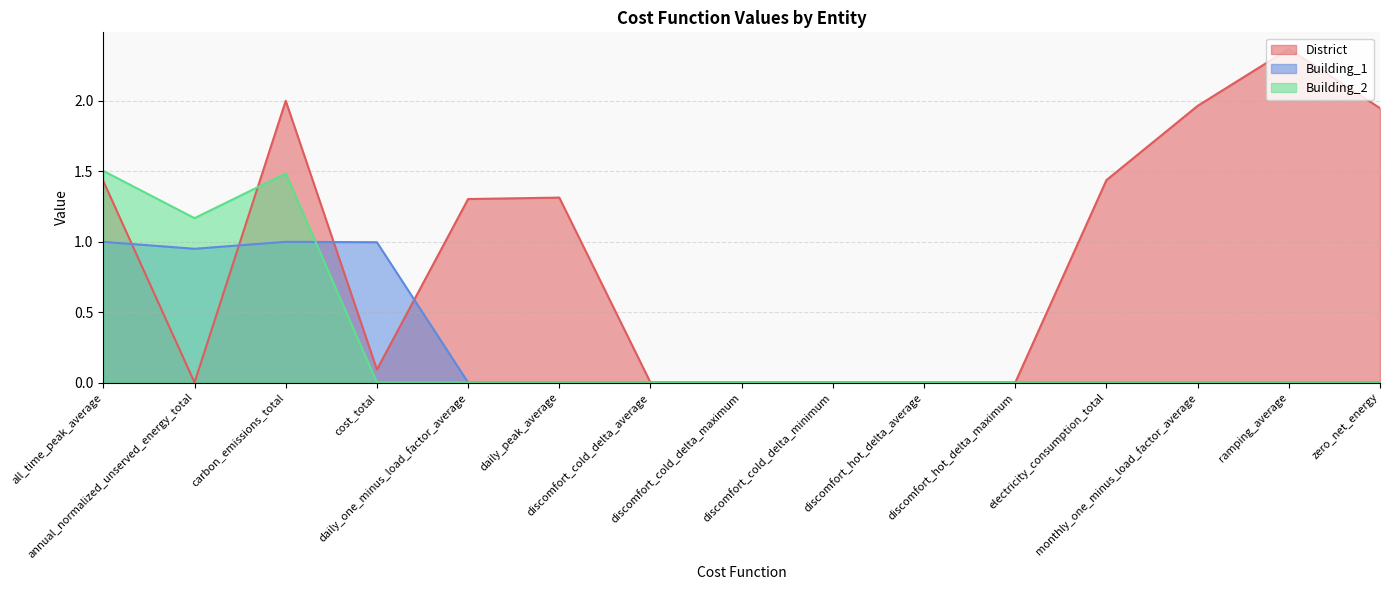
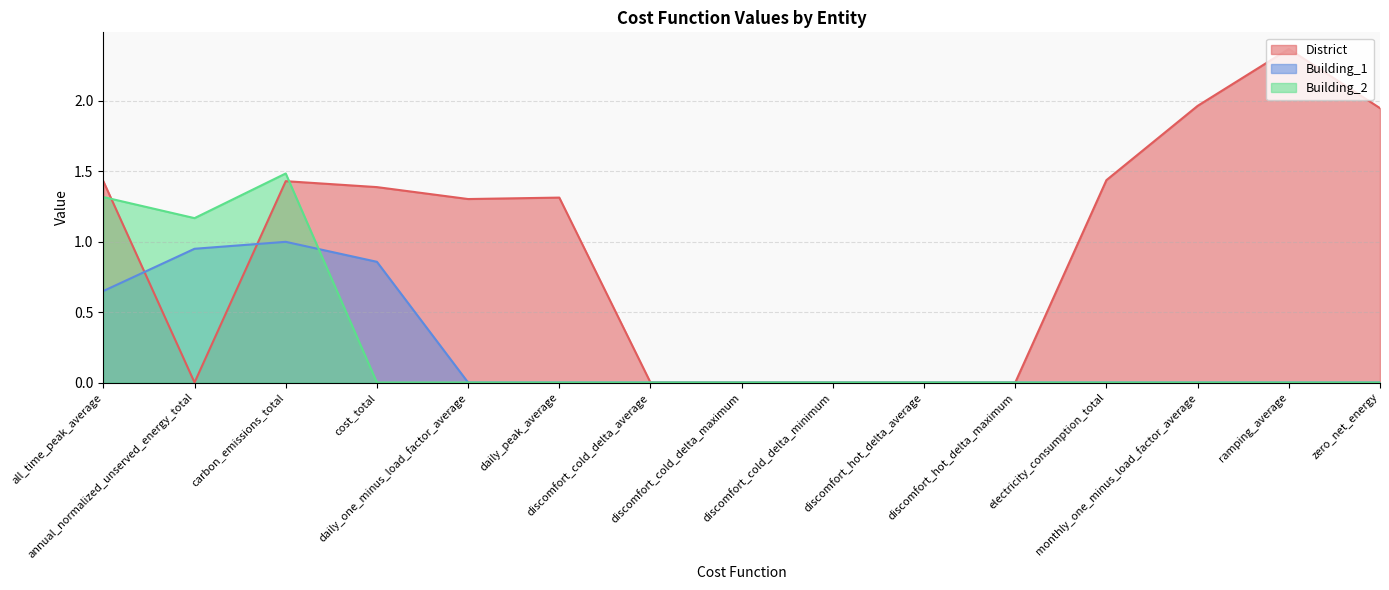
Building_1, all_time_peak_average: 1.00 -> 0.65
Building_2, all_time_peak_average: 1.50 -> 1.32
District, carbon_emissions_total: 2.00 -> 1.43
District, cost_total: 0.09 -> 1.39
Building_1, cost_total: 1.00 -> 0.86
